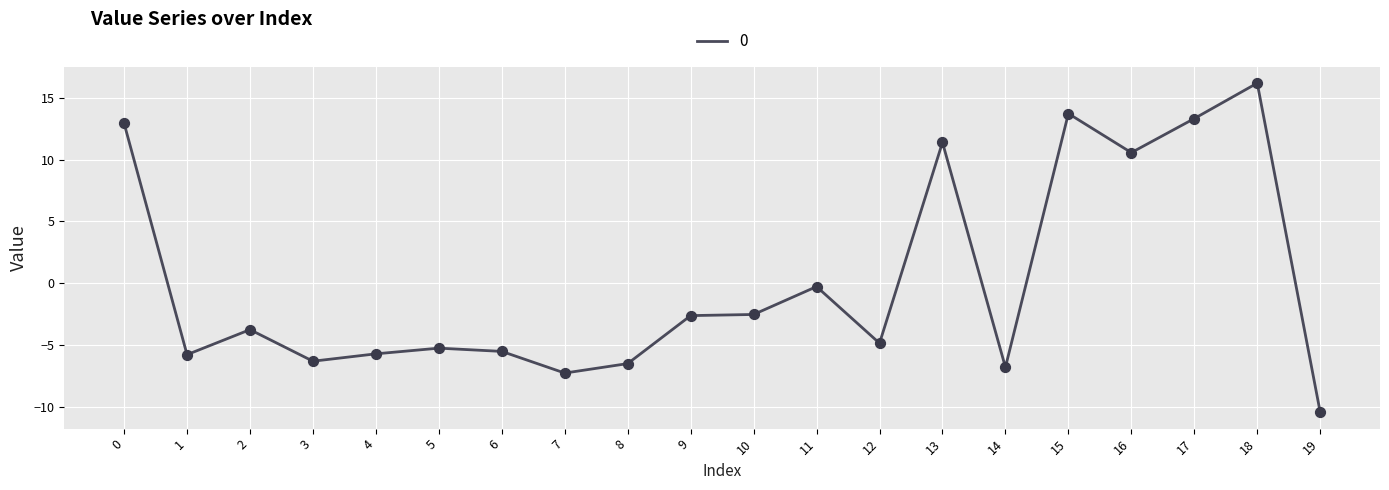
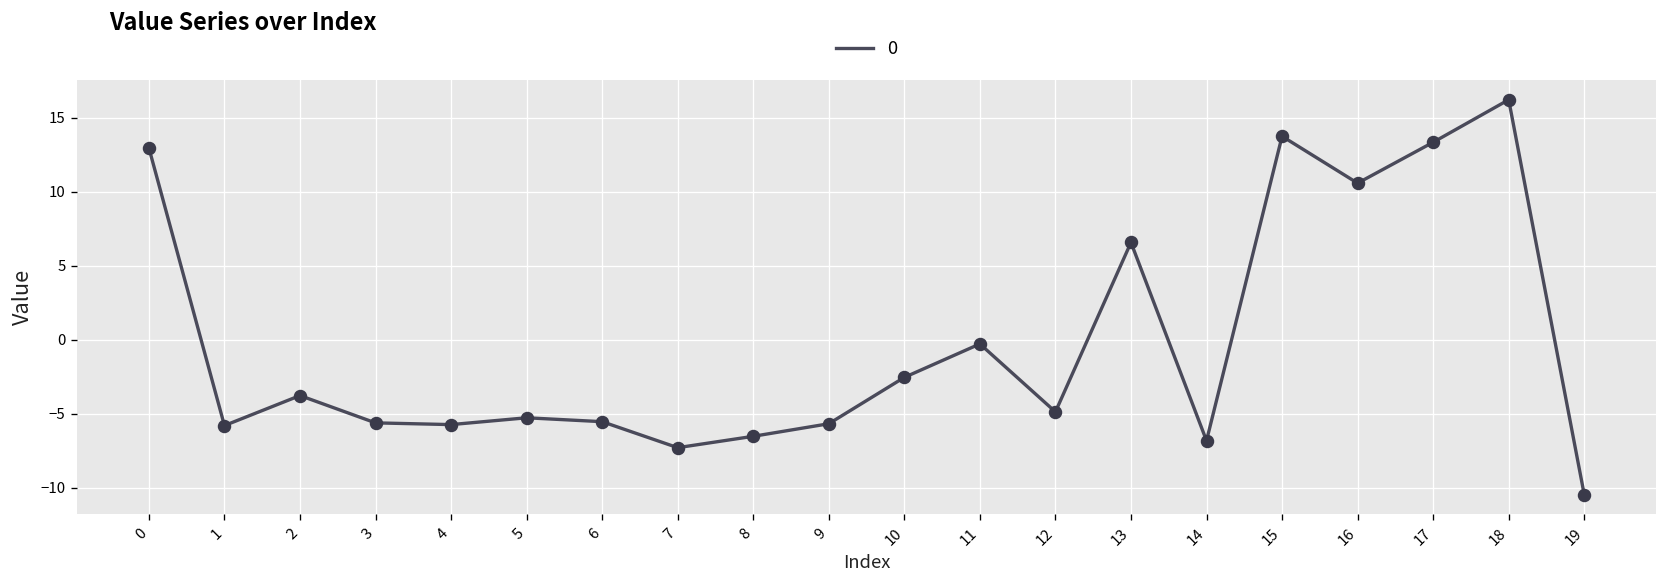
3: -6.3 -> -5.6
9: -2.6 -> -5.7
13: 11.4 -> 6.6
